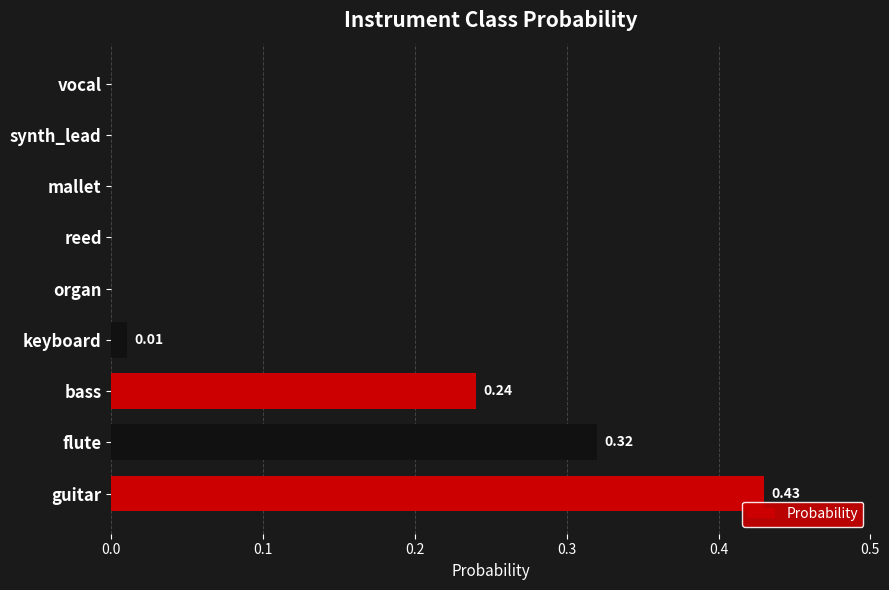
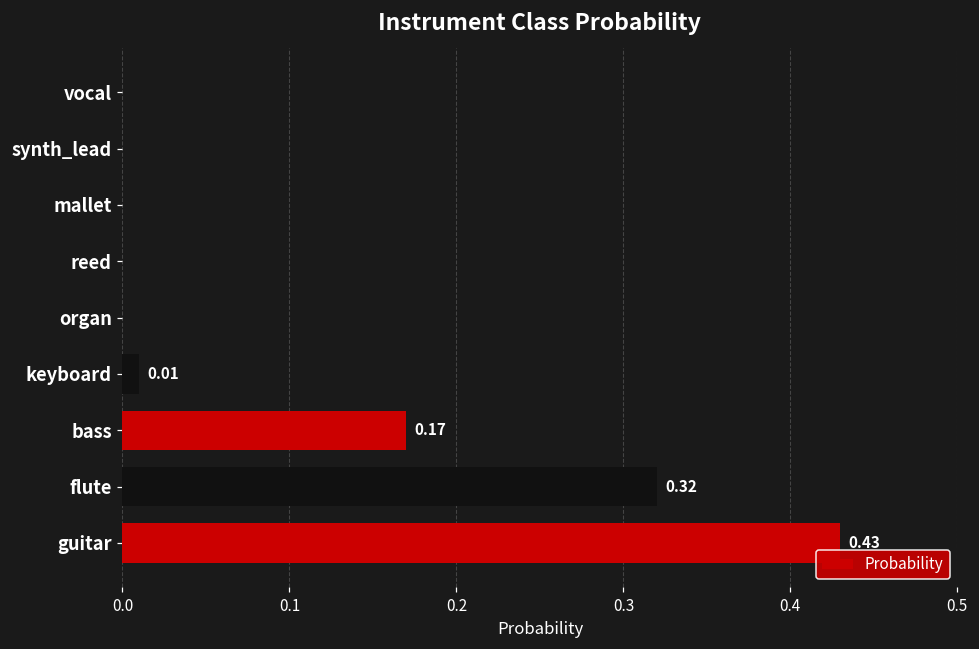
bass: 0.24 -> 0.17
